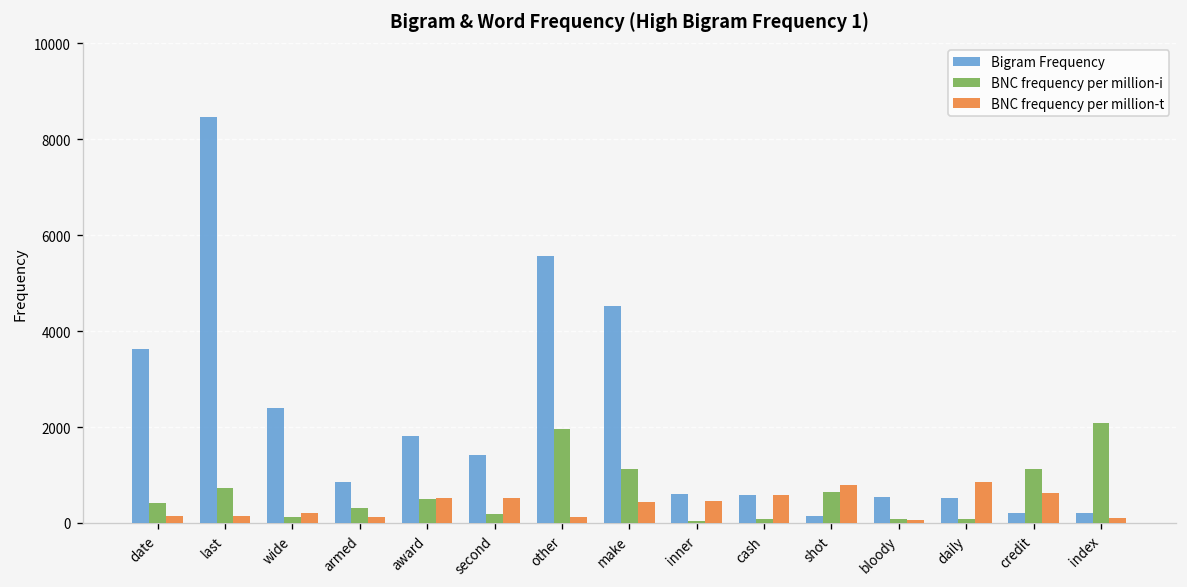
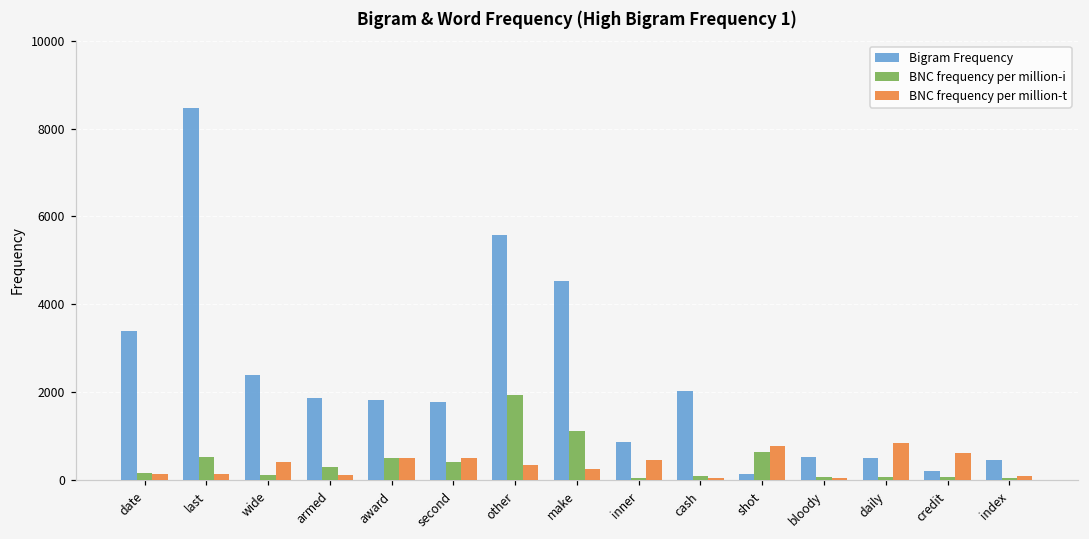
Bigram Frequency, date: 3600 -> 3400
BNC frequency per million-i, date: 400 -> 200
BNC frequency per million-i, last: 700 -> 500
BNC frequency per million-t, wide: 200 -> 400
Bigram Frequency, armed: 900 -> 1900
Bigram Frequency, second: 1400 -> 1800
BNC frequency per million-i, second: 200 -> 400
BNC frequency per million-t, other: 100 -> 400
BNC frequency per million-t, make: 400 -> 200
Bigram Frequency, inner: 600 -> 900
Bigram Frequency, cash: 600 -> 2000
BNC frequency per million-t, cash: 600 -> 100
BNC frequency per million-i, credit: 1100 -> 100
Bigram Frequency, index: 200 -> 500
BNC frequency per million-i, index: 2100 -> 0
